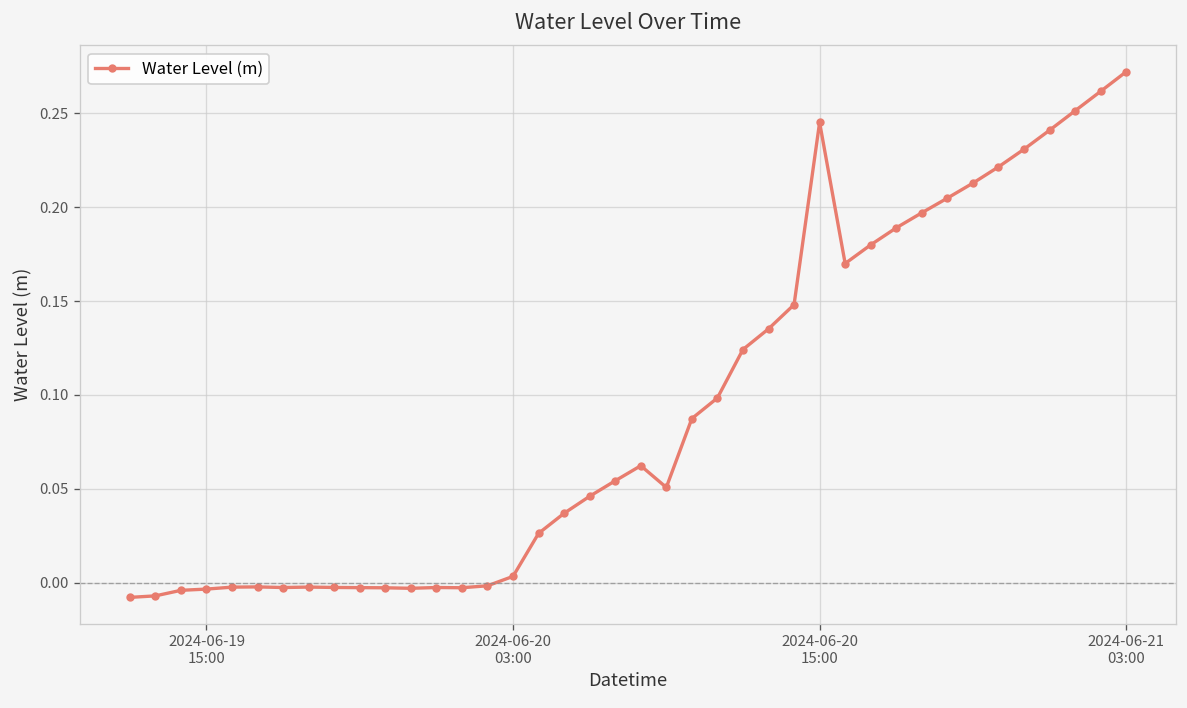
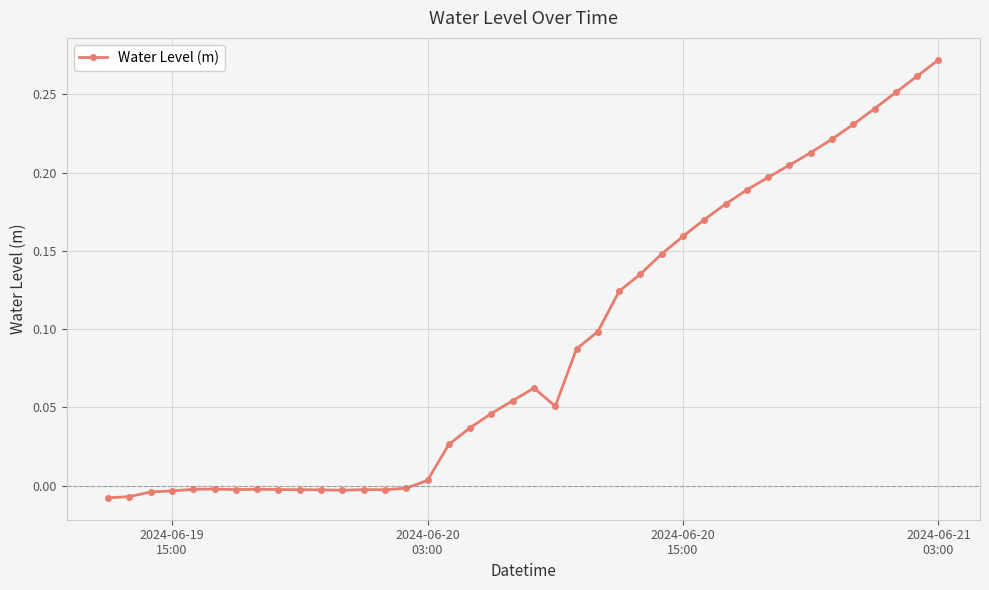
2024-06-20 15:00: 0.245 -> 0.159
